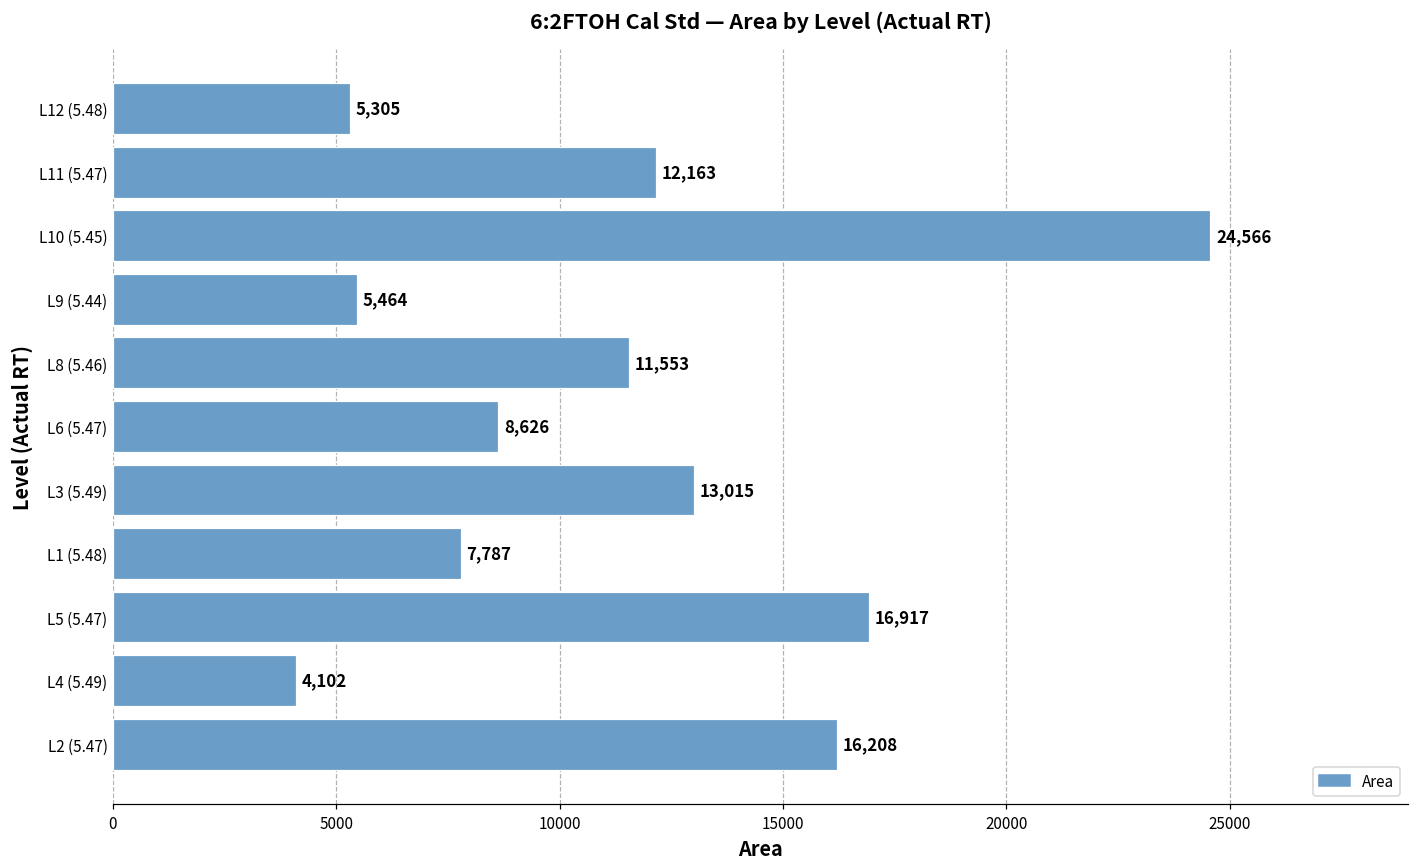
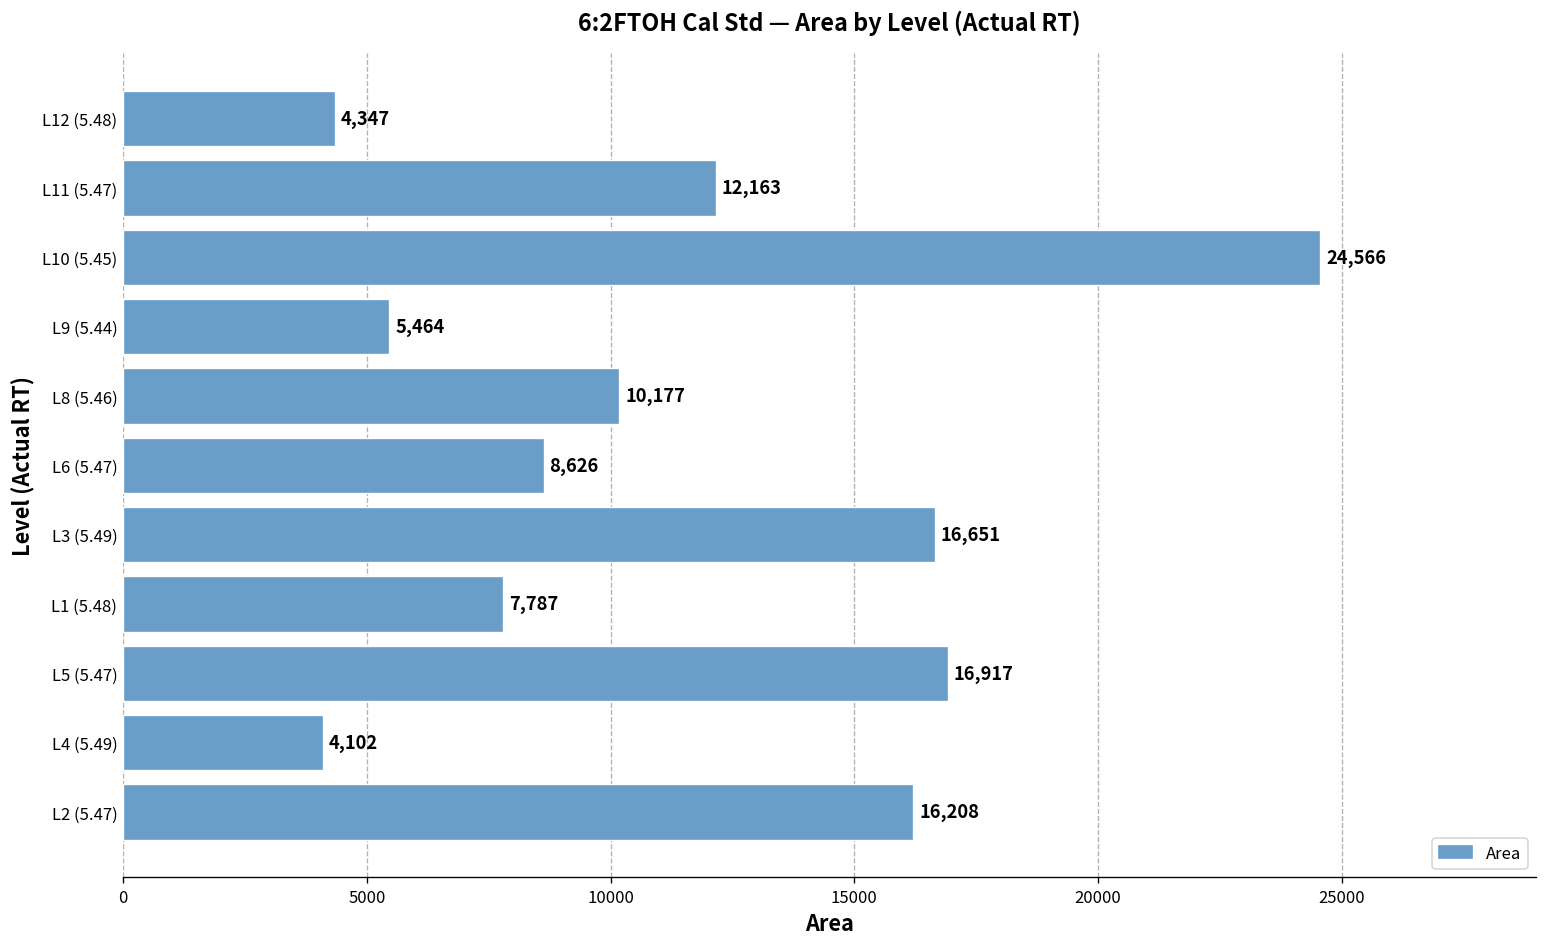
L12 (5.48): 5,305 -> 4,347
L8 (5.46): 11,553 -> 10,177
L3 (5.49): 13,015 -> 16,651
